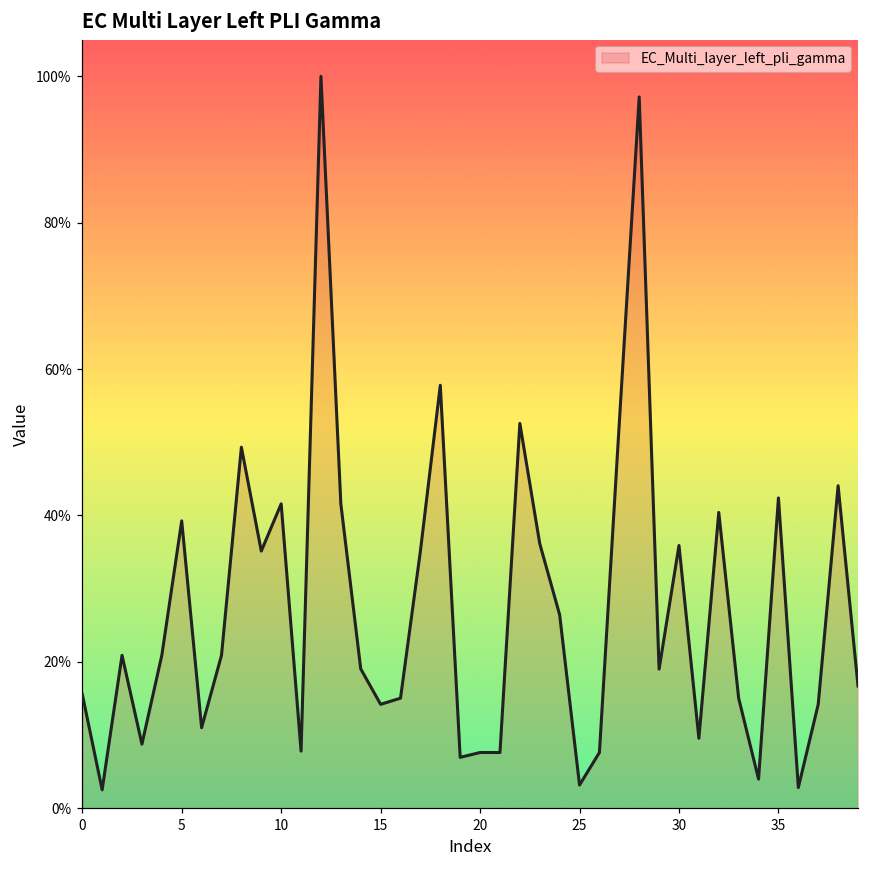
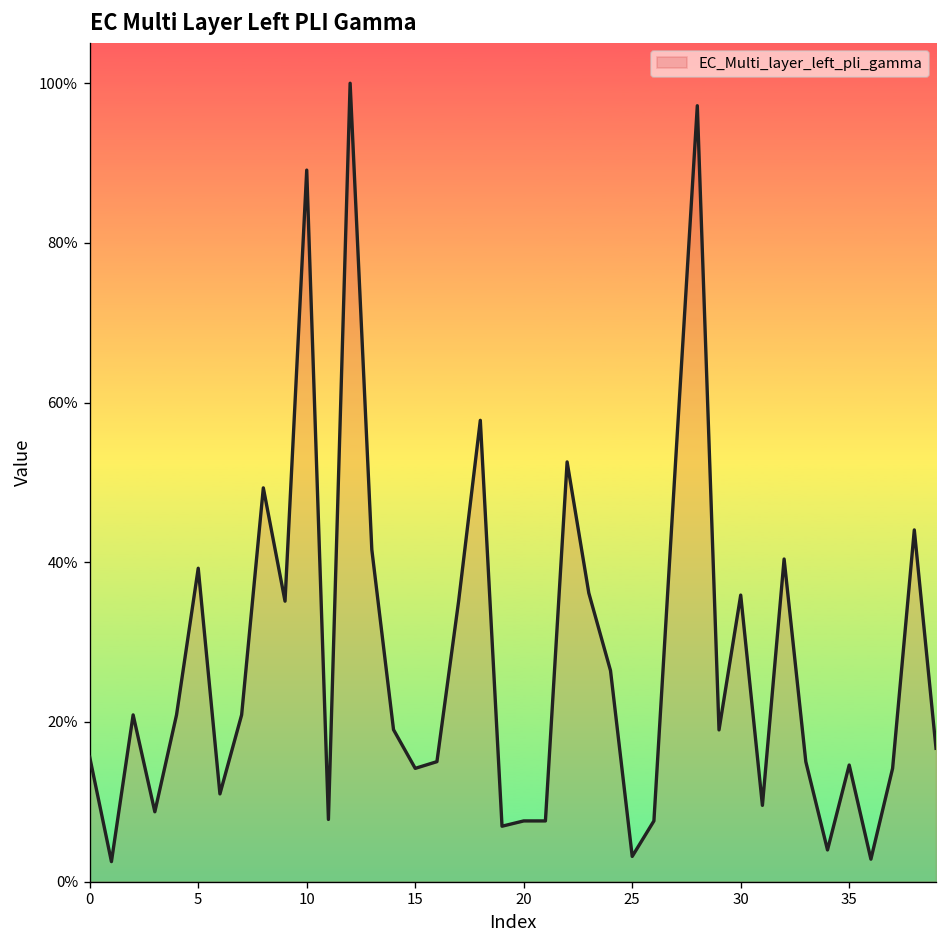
10: 42% -> 89%
35: 42% -> 15%
